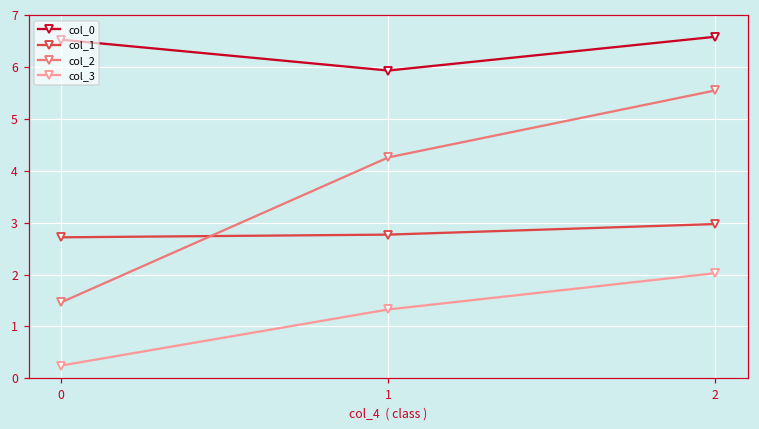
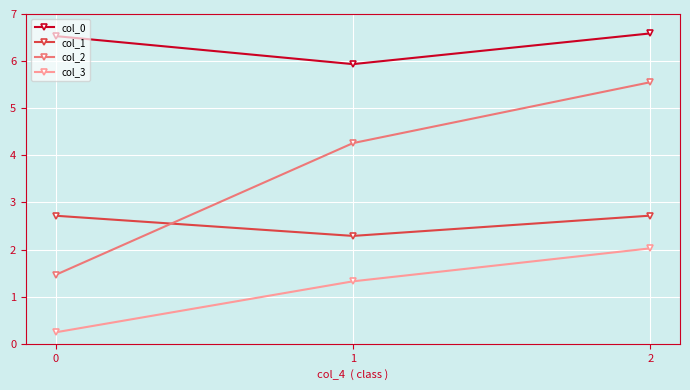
col_1, 1: 2.8 -> 2.3
col_1, 2: 3.0 -> 2.7
